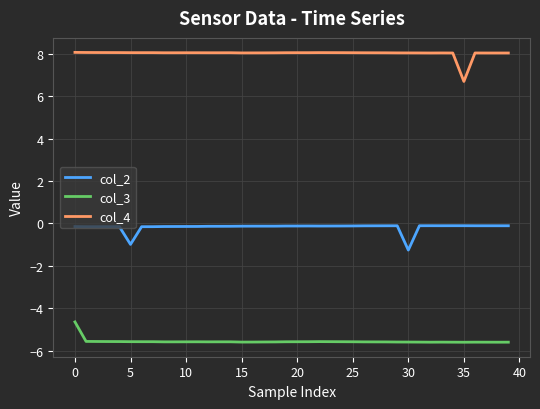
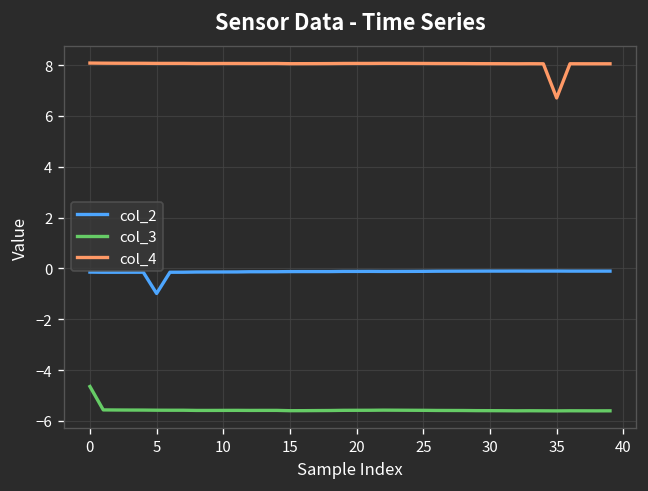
col_2, 30: -1.3 -> -0.1
